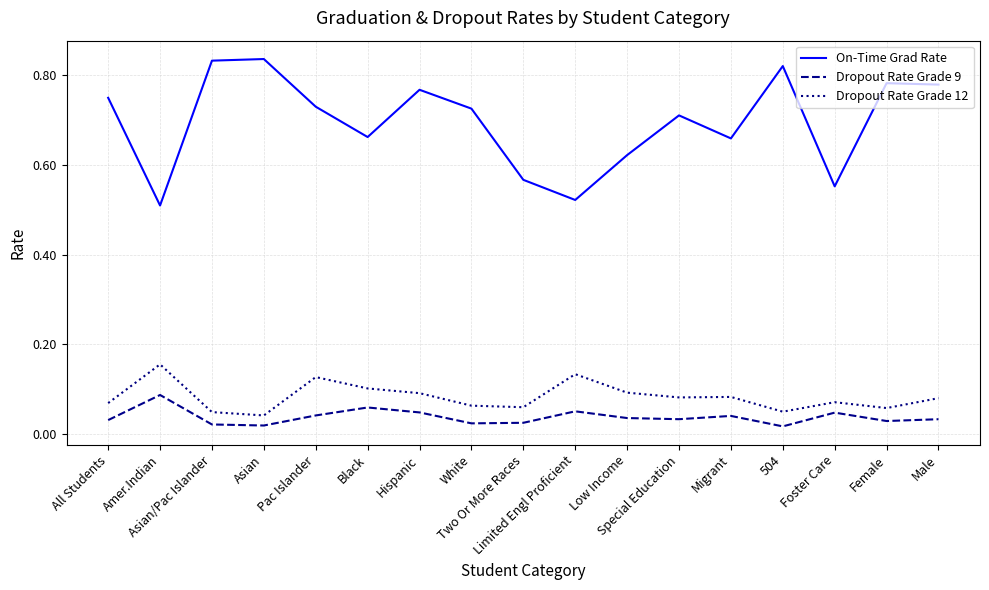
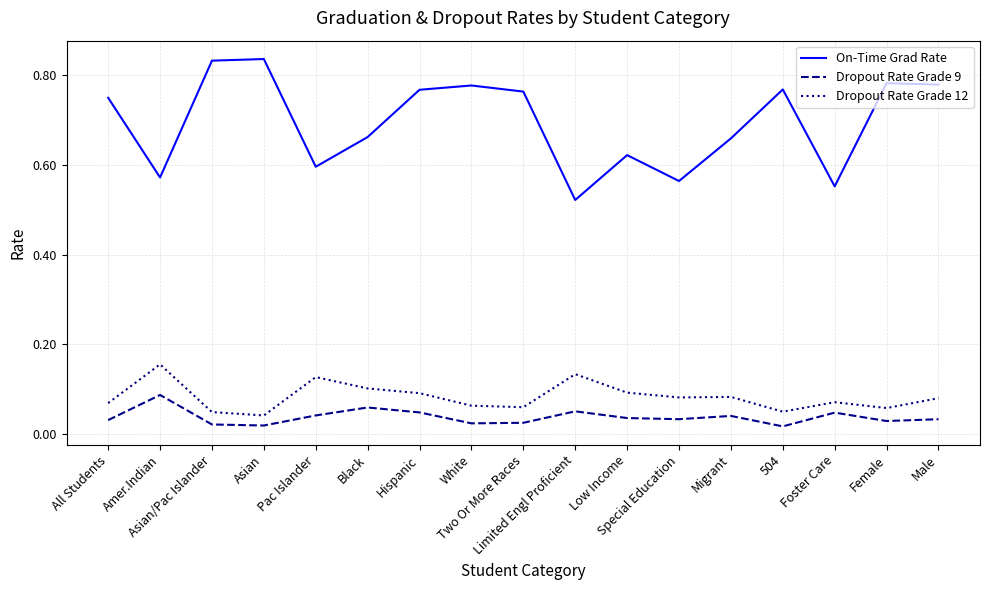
On-Time Grad Rate, Amer.Indian: 0.51 -> 0.57
On-Time Grad Rate, Pac Islander: 0.73 -> 0.60
On-Time Grad Rate, White: 0.73 -> 0.78
On-Time Grad Rate, Two Or More Races: 0.57 -> 0.76
On-Time Grad Rate, Special Education: 0.71 -> 0.56
On-Time Grad Rate, 504: 0.82 -> 0.77
